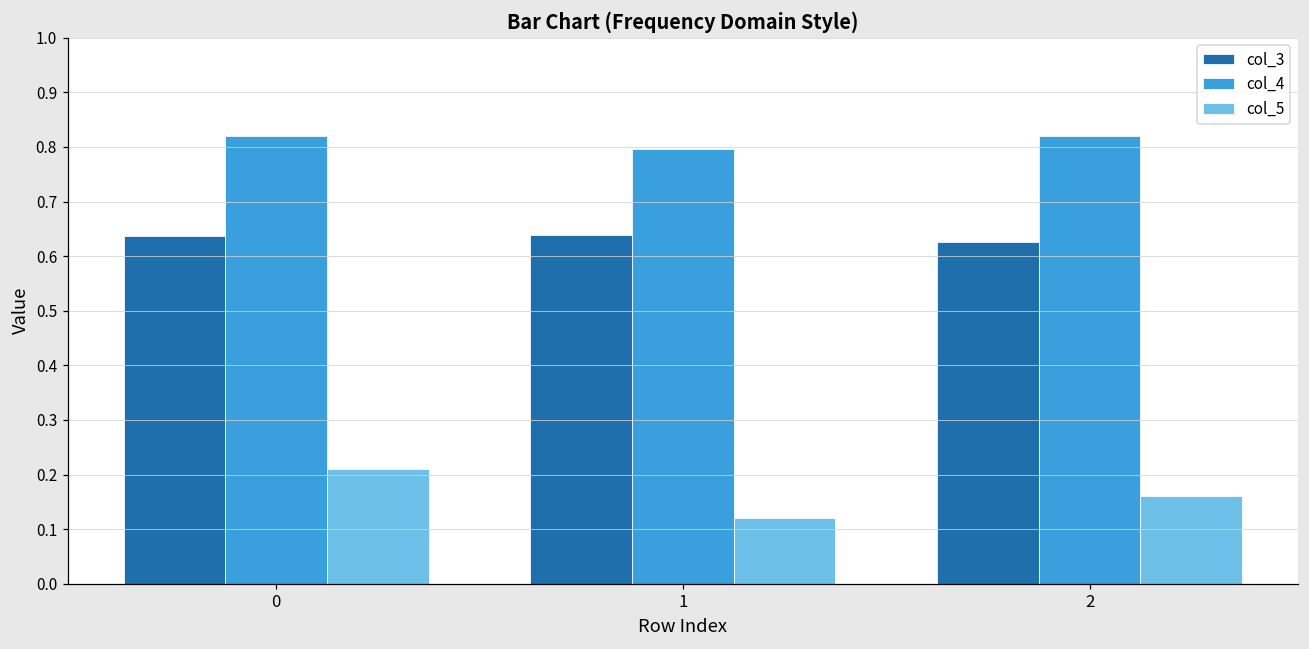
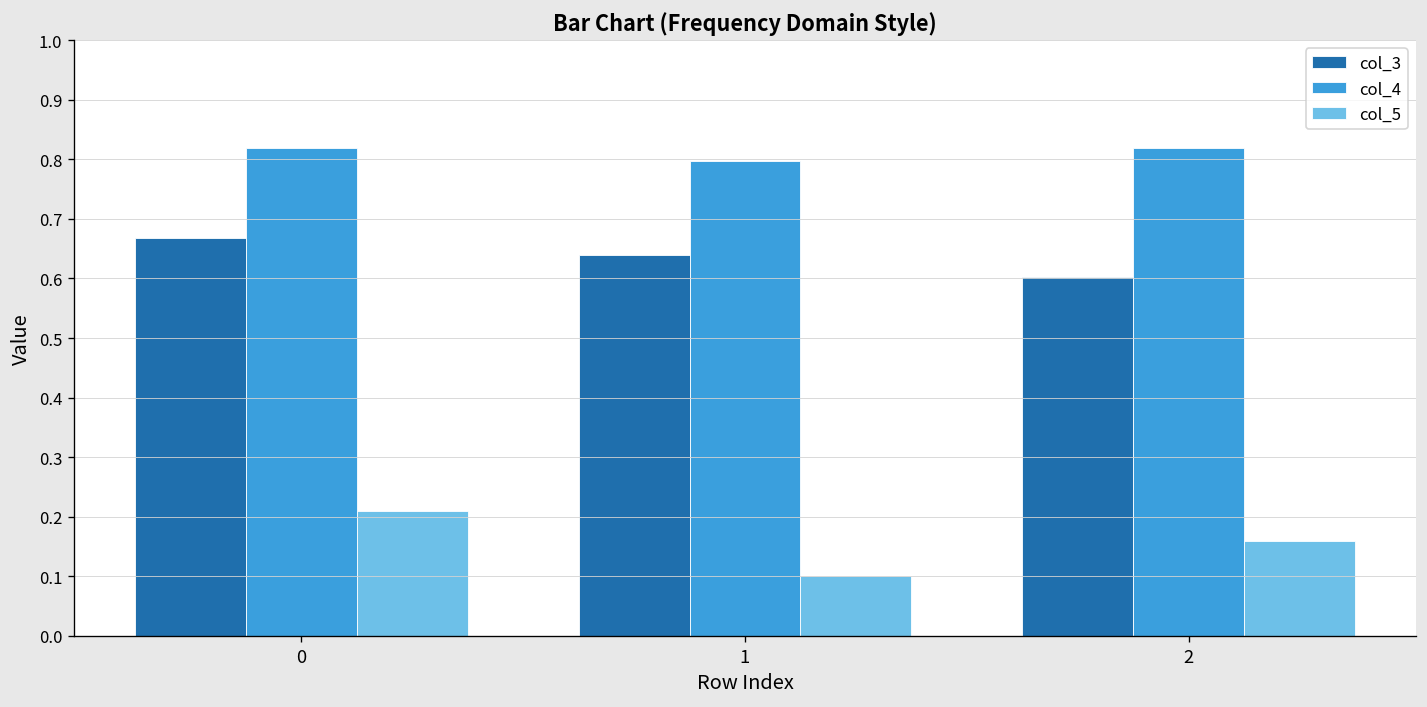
col_3, 0: 0.64 -> 0.67
col_5, 1: 0.12 -> 0.10
col_3, 2: 0.63 -> 0.60
